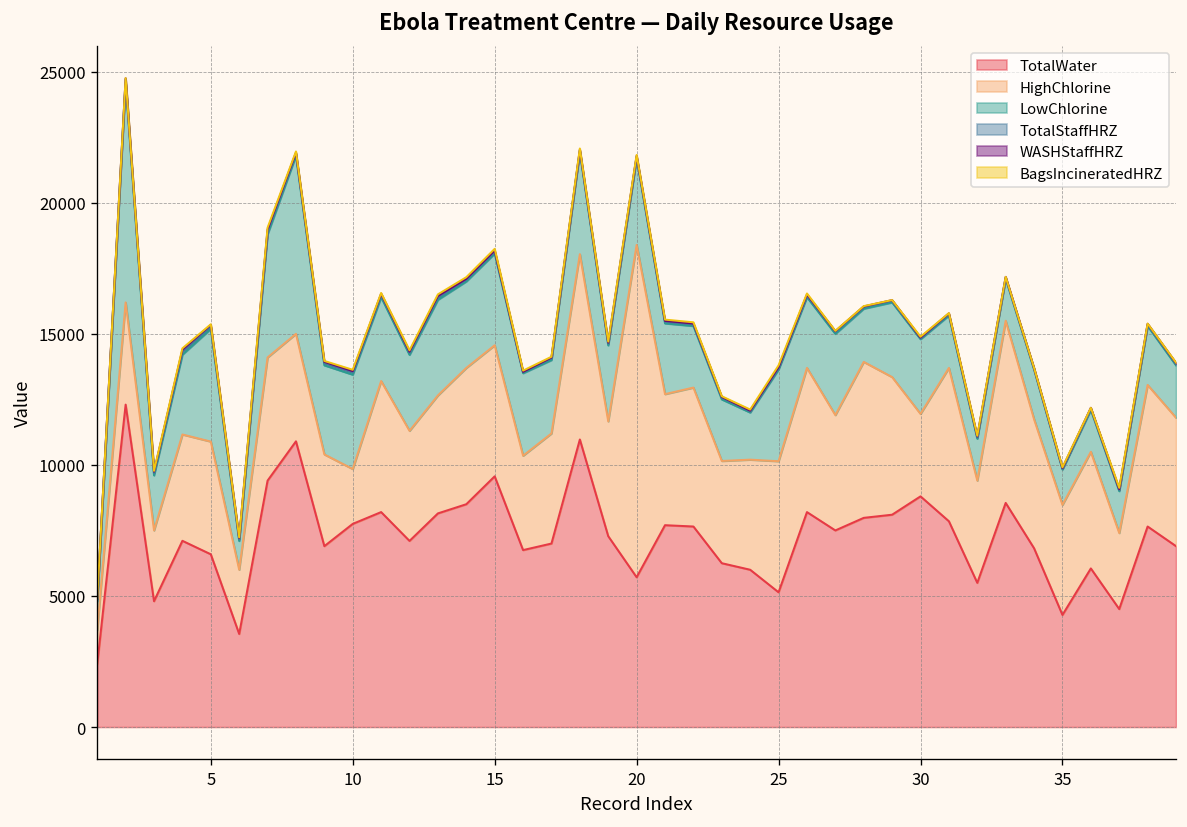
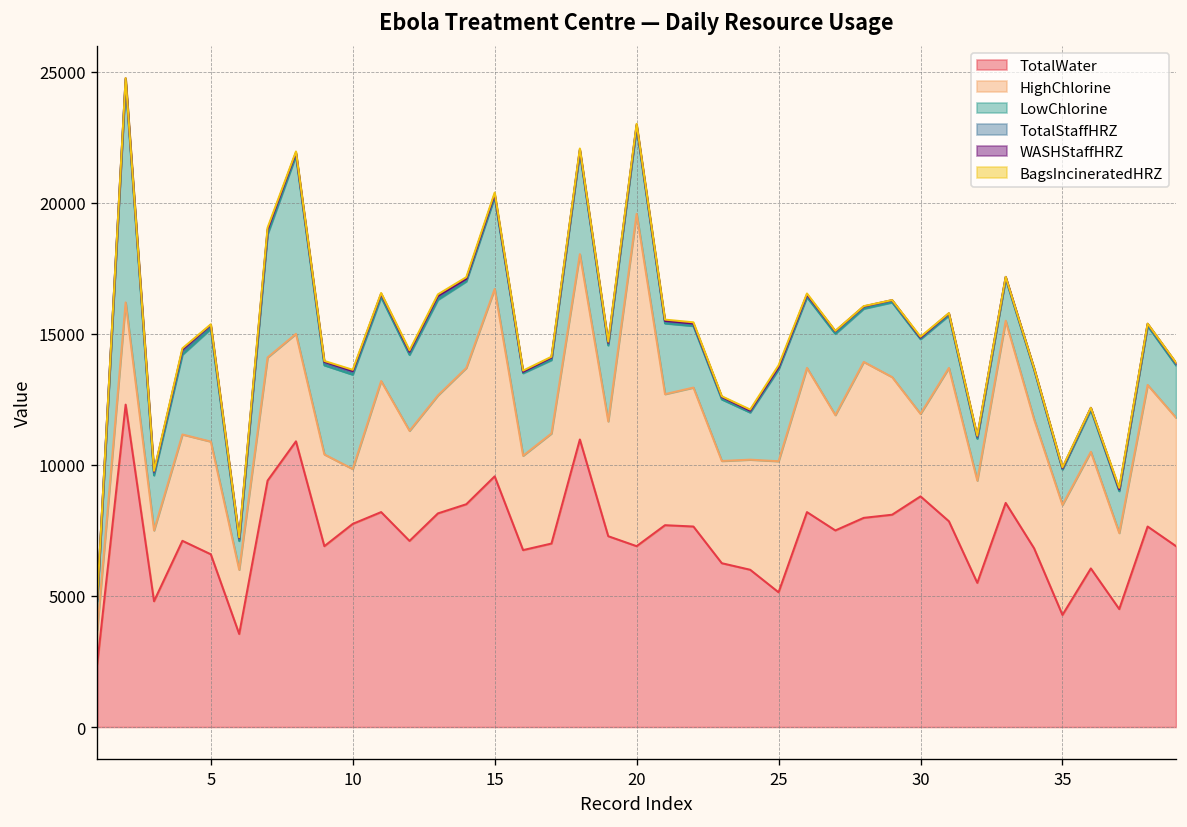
HighChlorine, 15: 5000 -> 7100
TotalWater, 20: 5700 -> 6900
